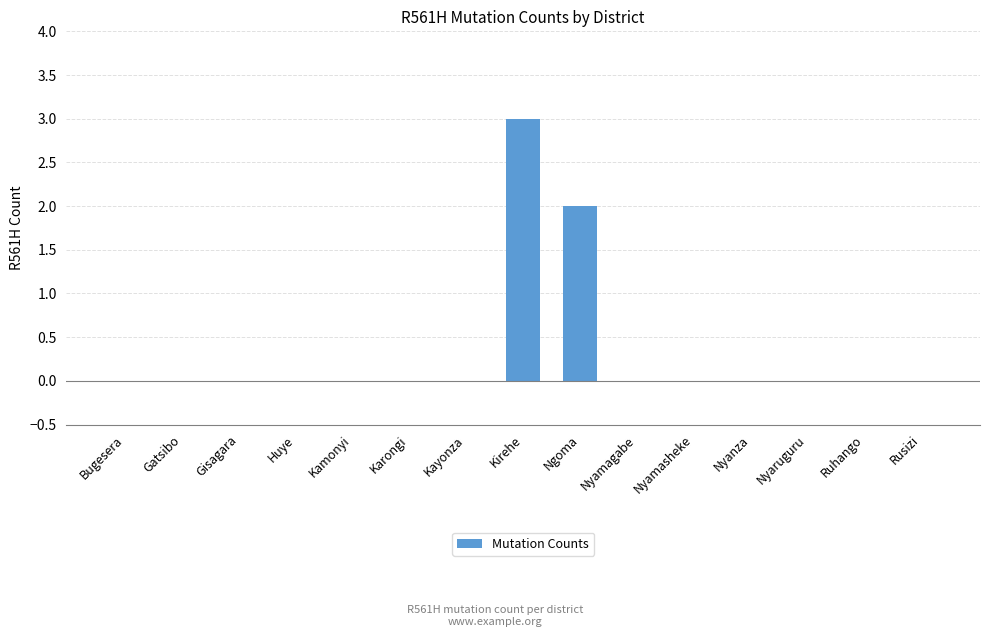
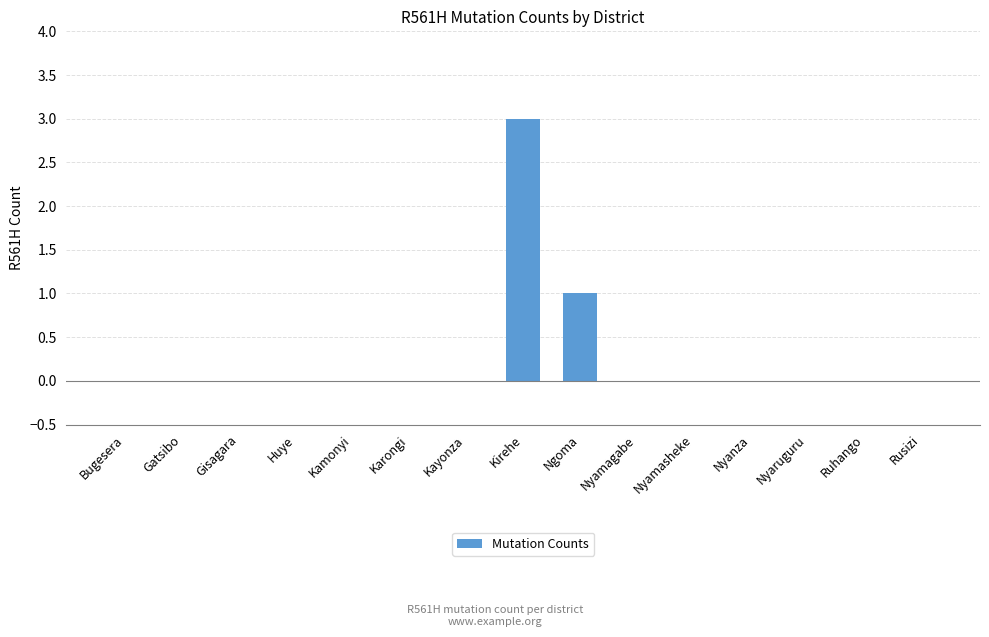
Ngoma: 2 -> 1
